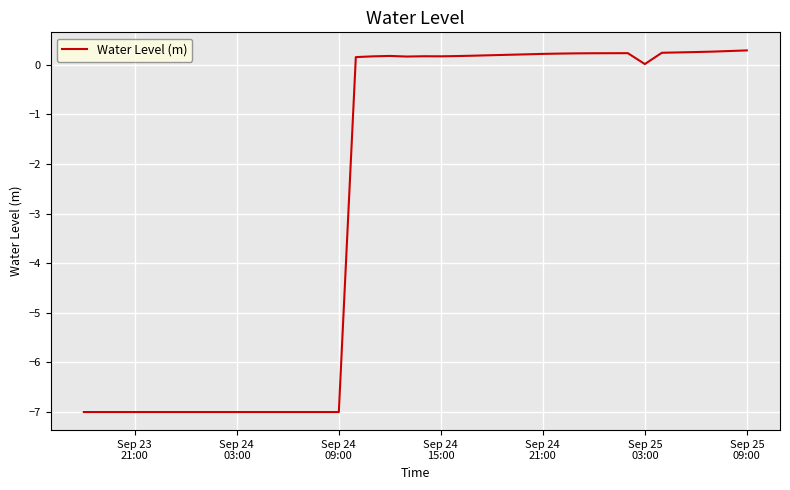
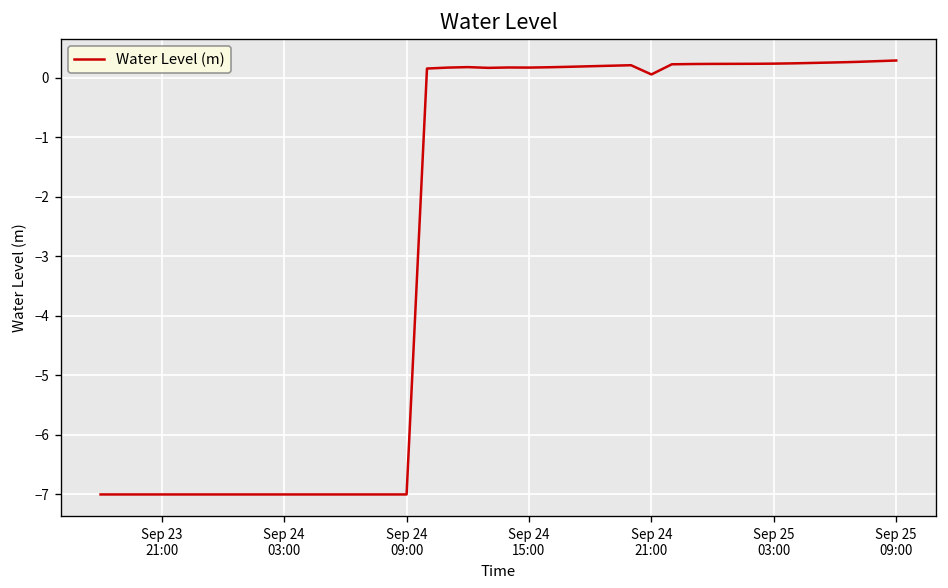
Sep 24 21:00: 0.2 -> 0.1
Sep 25 03:00: 0.0 -> 0.2
